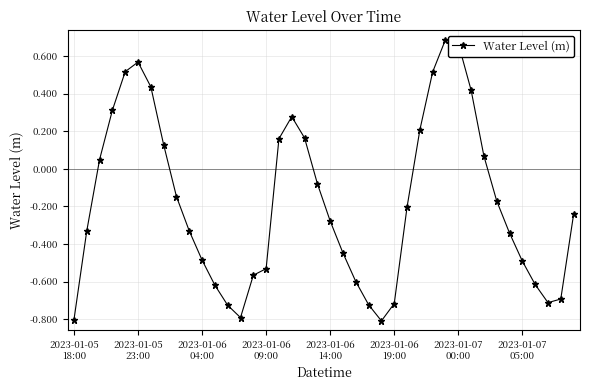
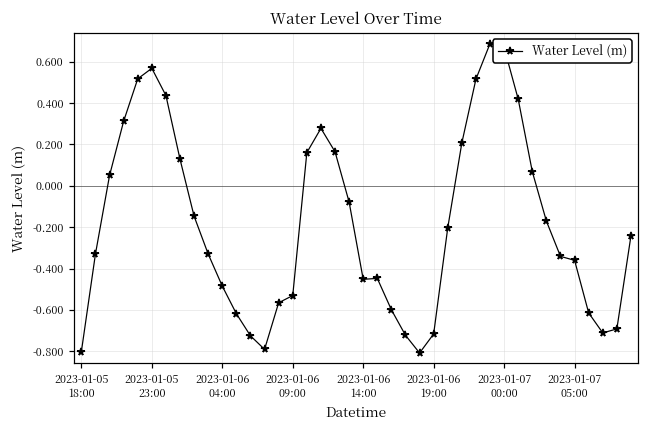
2023-01-06 14:00: -0.28 -> -0.45
2023-01-07 05:00: -0.49 -> -0.36
